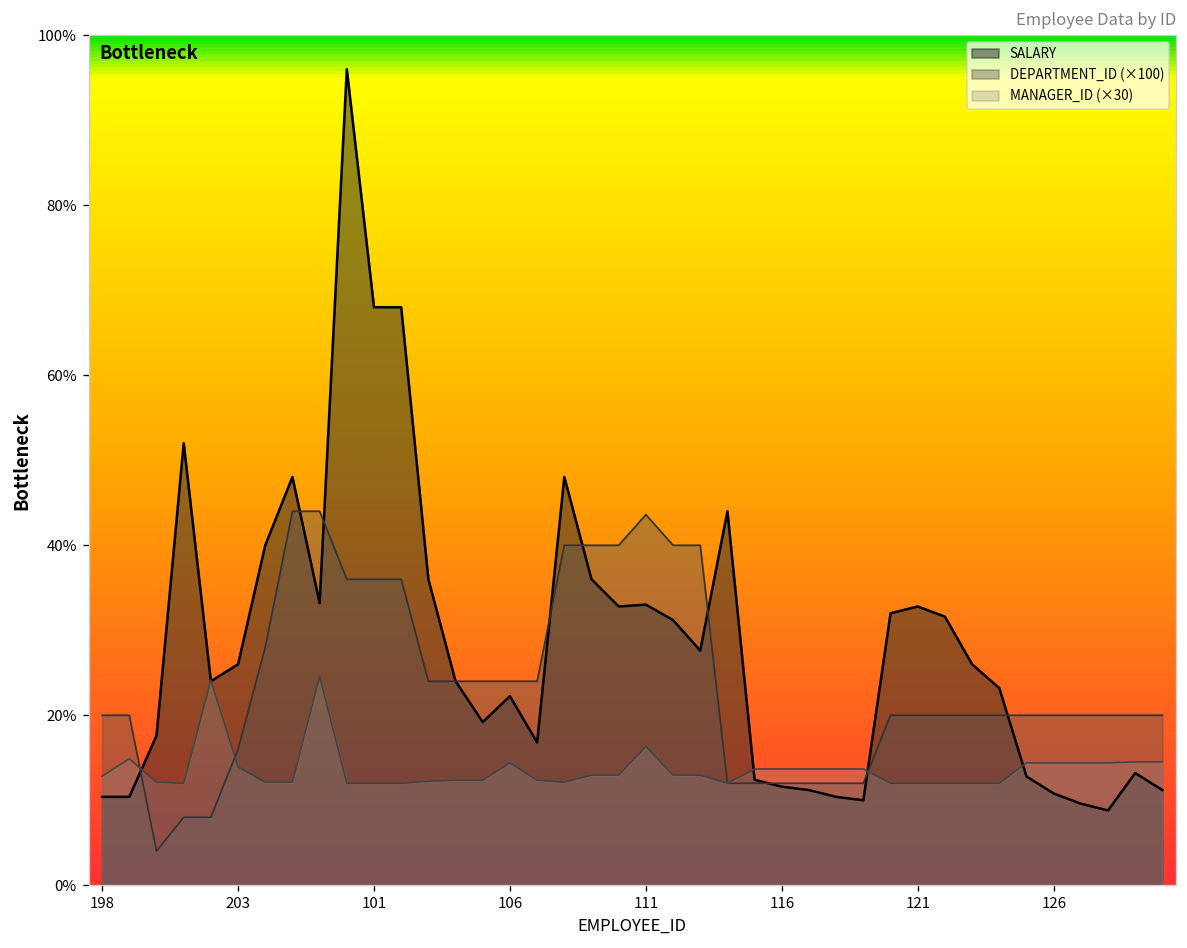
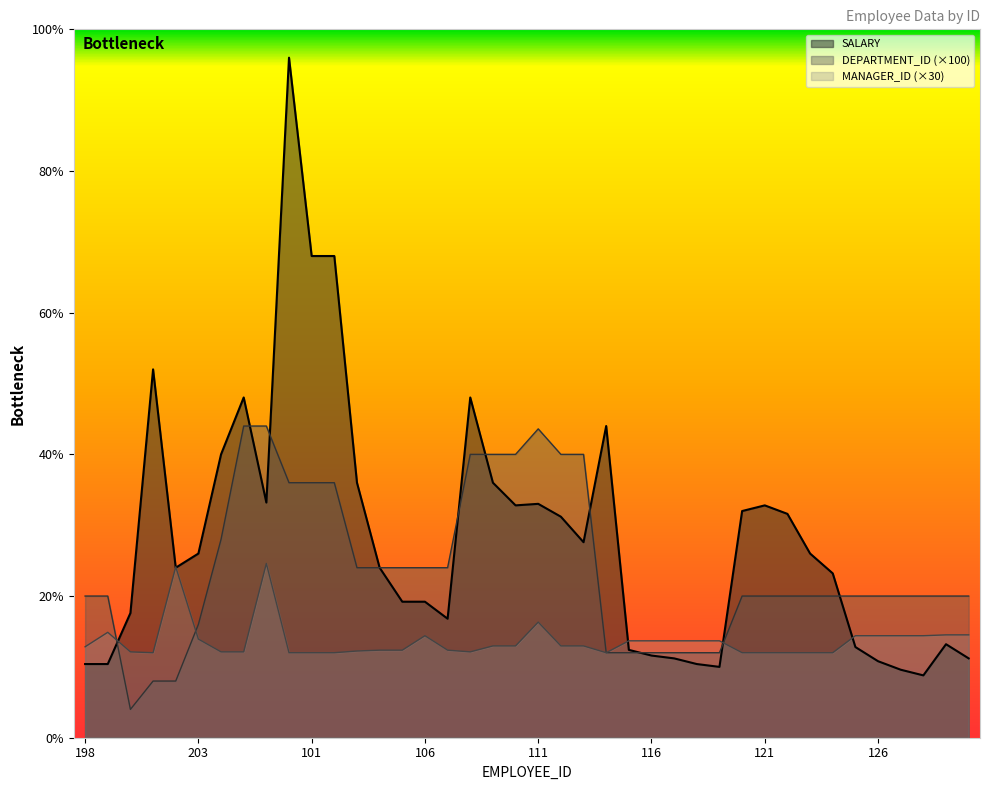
SALARY, 106: 22% -> 19%
